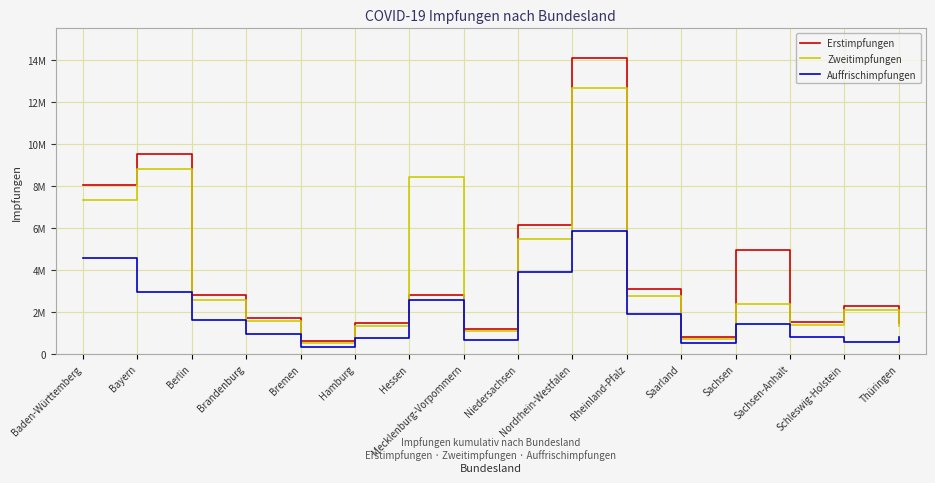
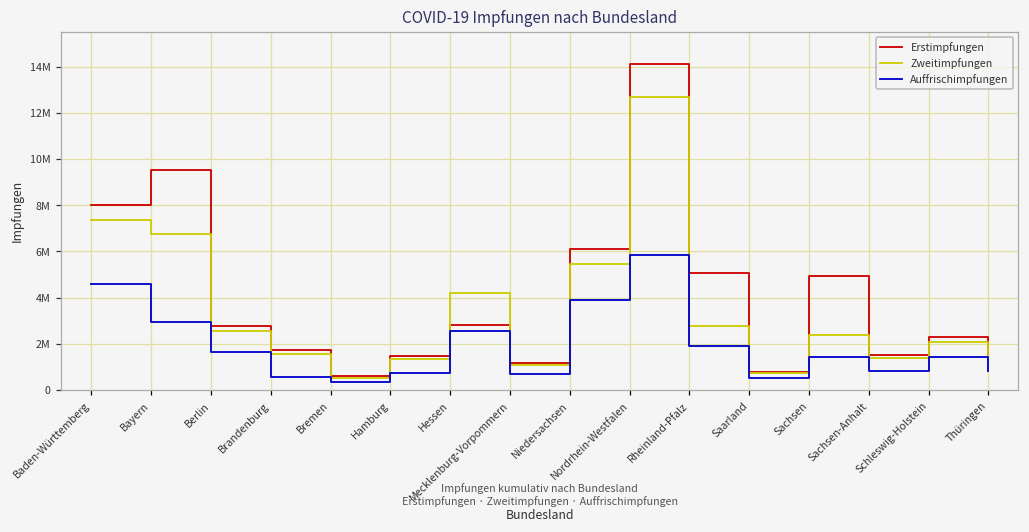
Zweitimpfungen, Bayern: 8800000 -> 6700000
Auffrischimpfungen, Brandenburg: 1000000 -> 600000
Zweitimpfungen, Hessen: 8400000 -> 4200000
Erstimpfungen, Rheinland-Pfalz: 3100000 -> 5100000
Auffrischimpfungen, Schleswig-Holstein: 600000 -> 1400000
